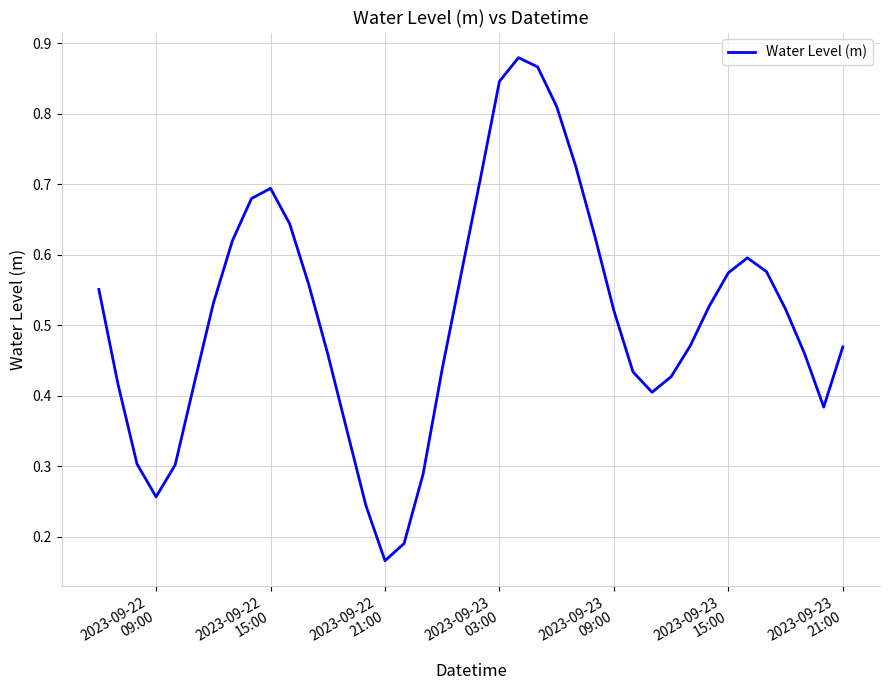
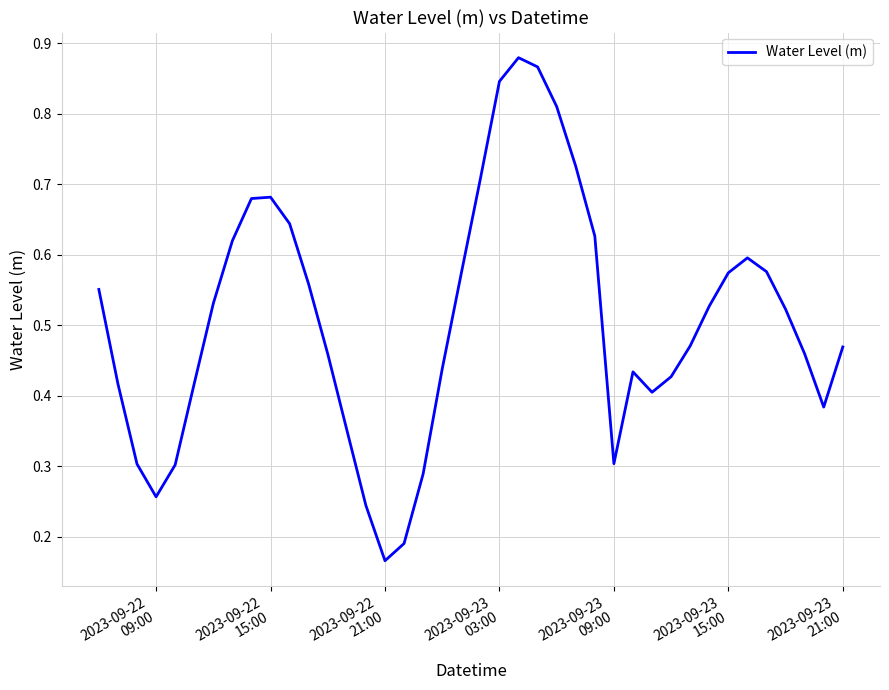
2023-09-22 15:00: 0.69 -> 0.68
2023-09-23 09:00: 0.52 -> 0.30
